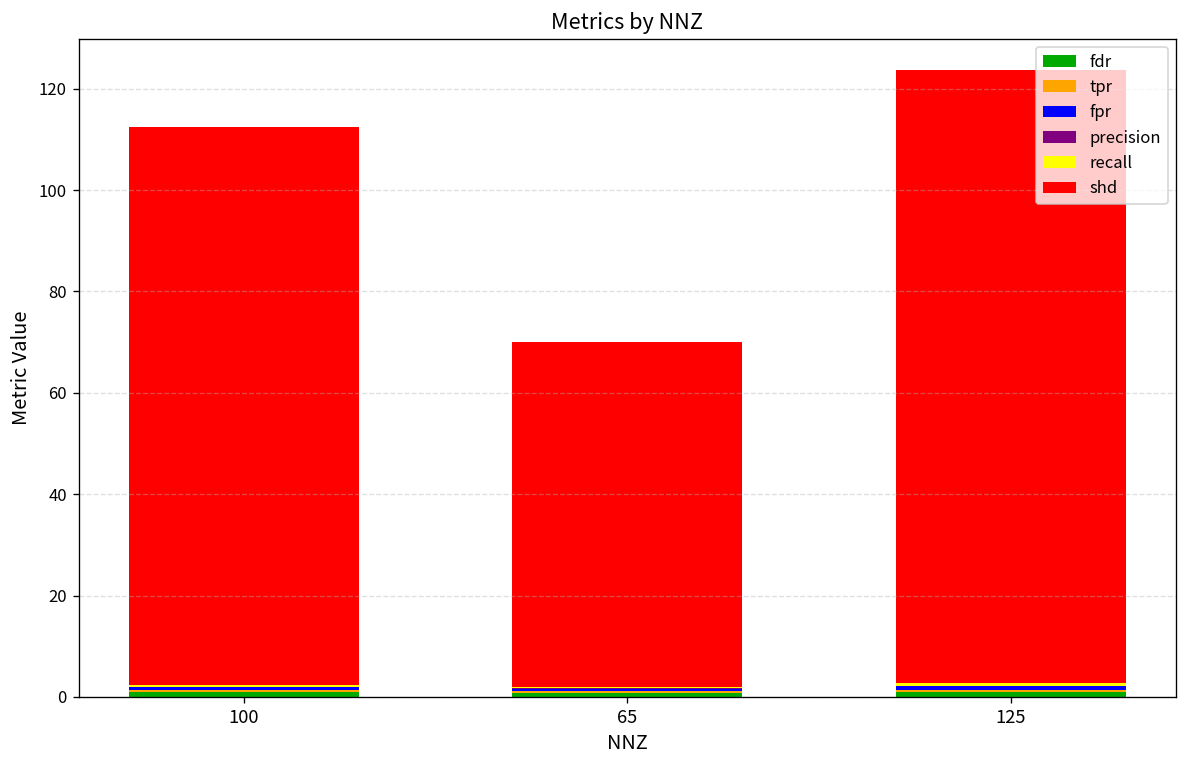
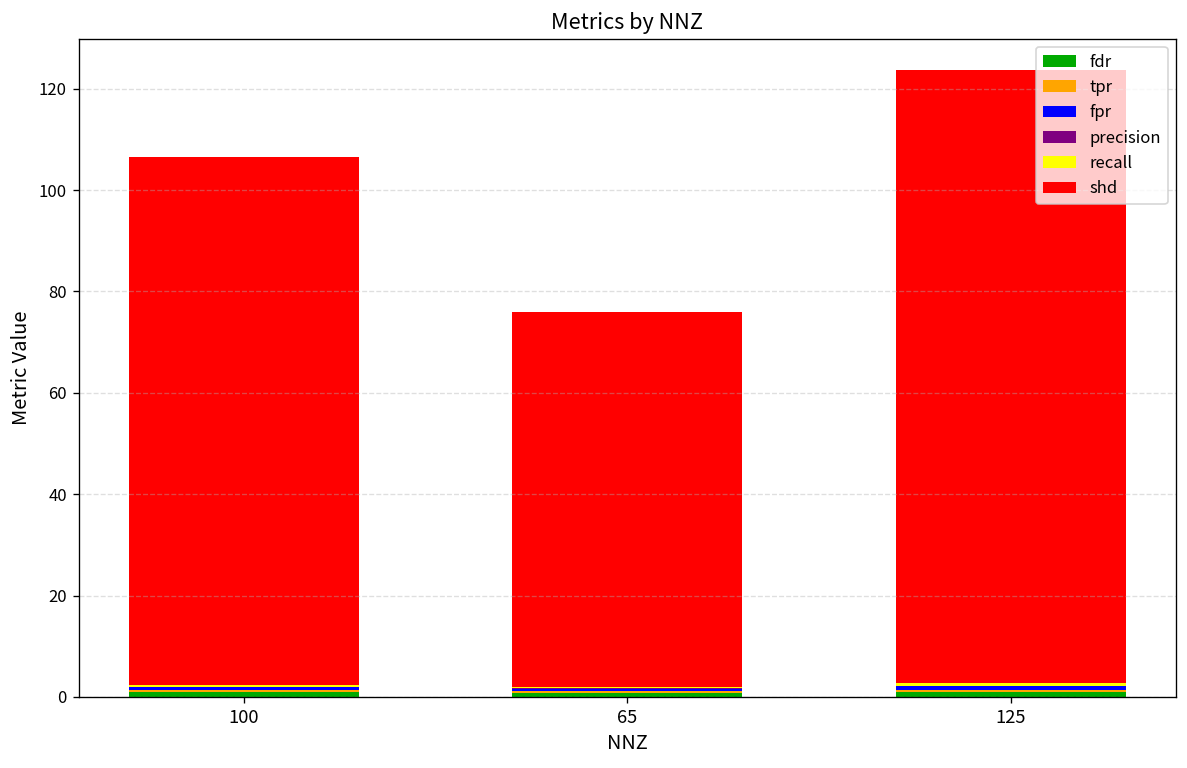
shd, 100: 110 -> 104
shd, 65: 68 -> 74
